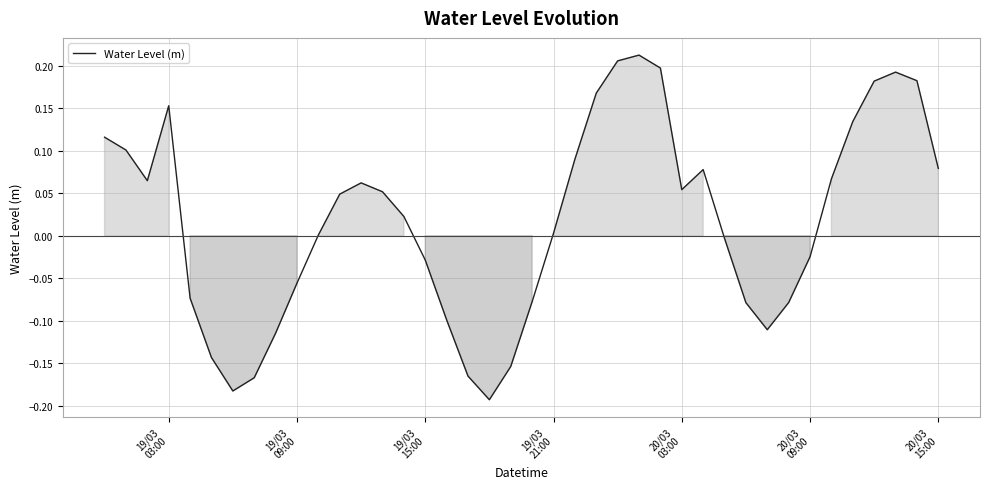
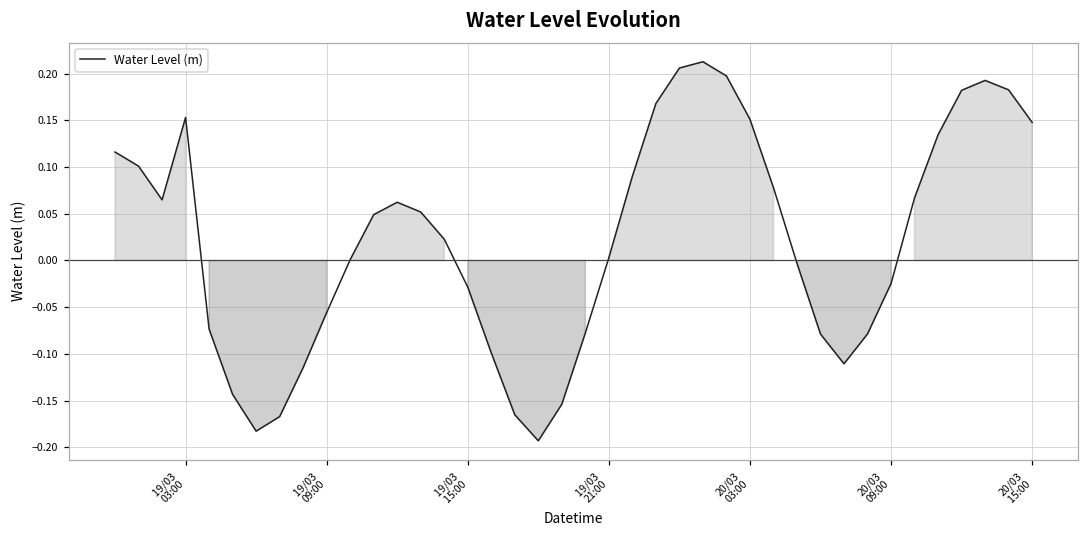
20/03 03:00: 0.05 -> 0.15
20/03 15:00: 0.08 -> 0.15
